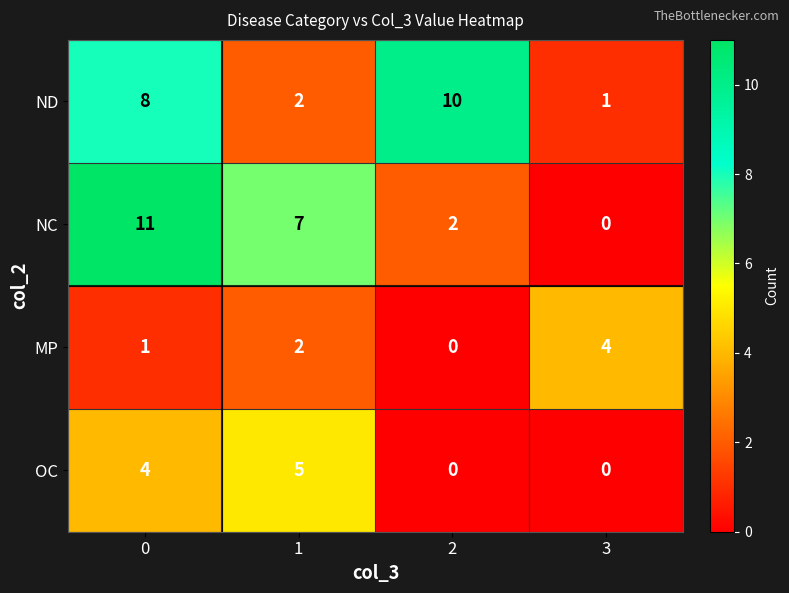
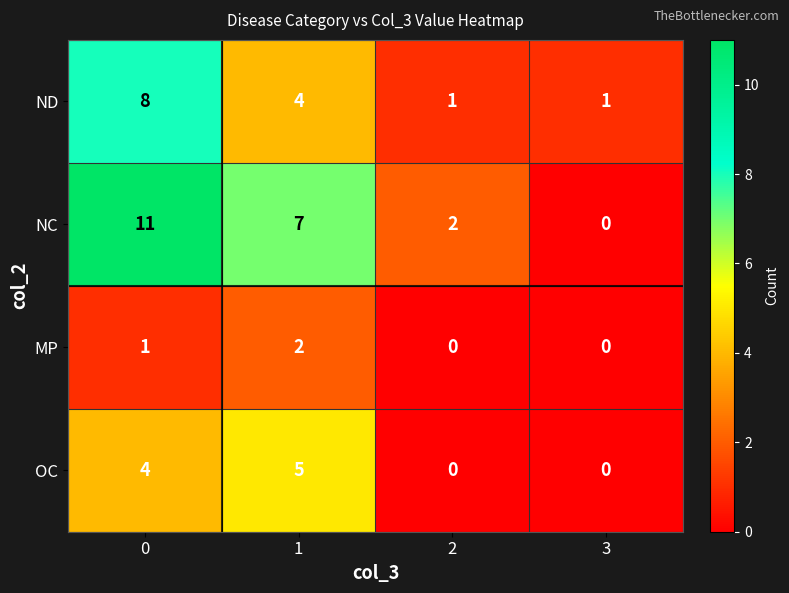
ND, 1: 2 -> 4
ND, 2: 10 -> 1
MP, 3: 4 -> 0
